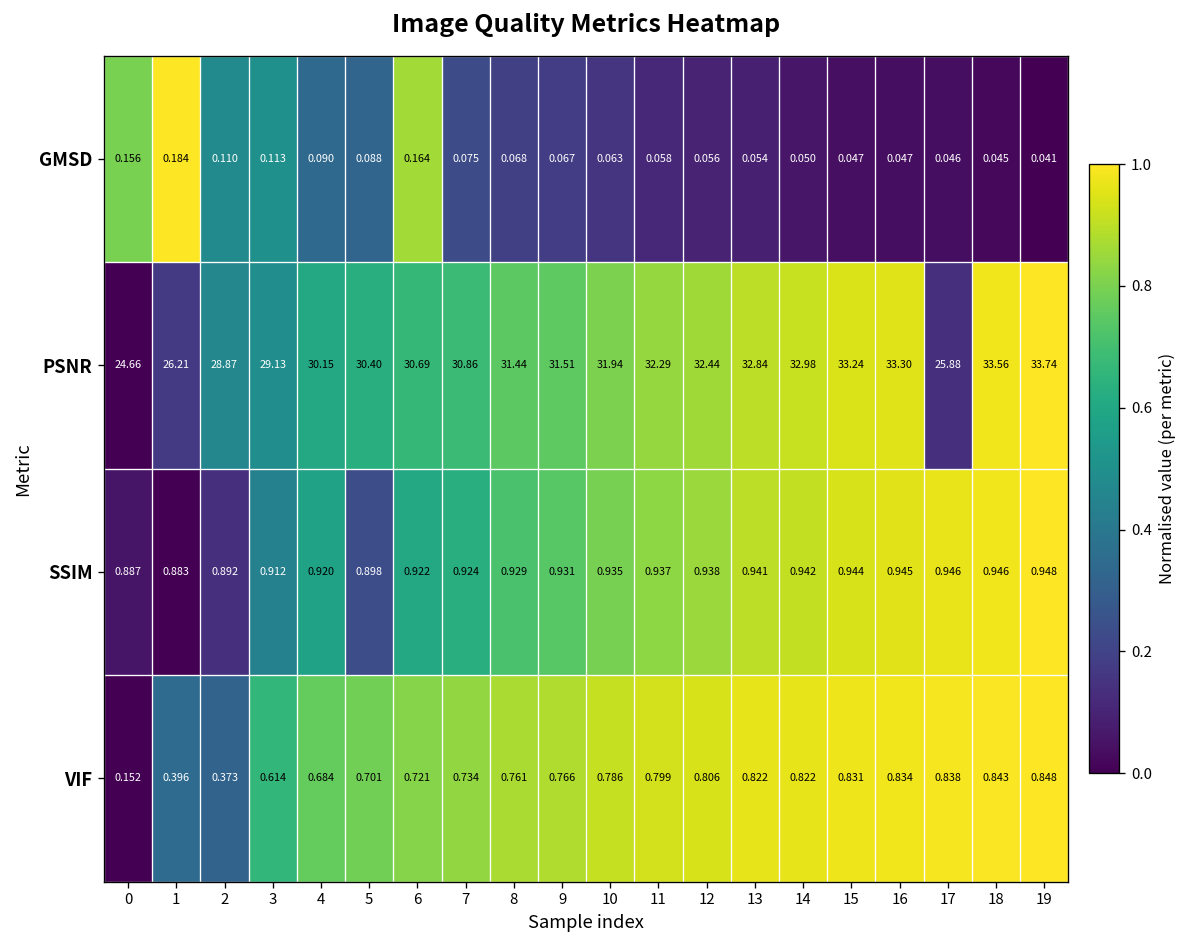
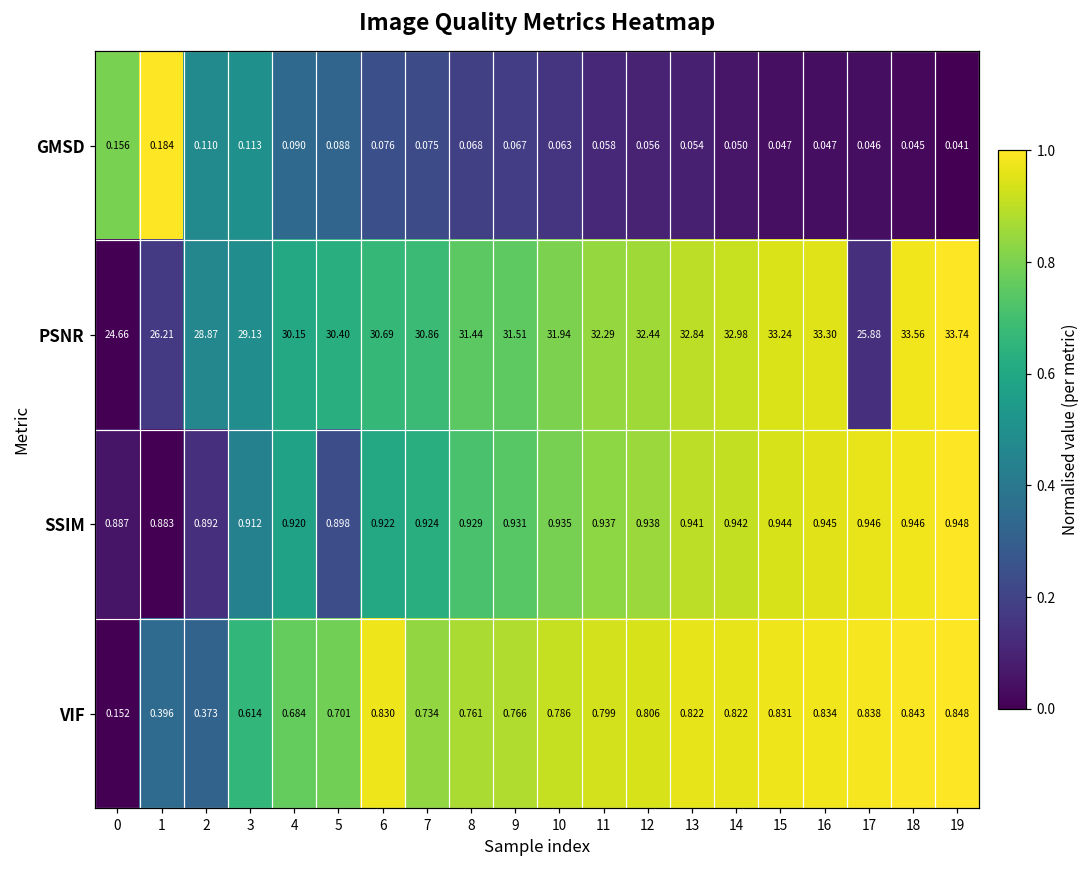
GMSD, 6: 0.164 -> 0.076
VIF, 6: 0.721 -> 0.830
